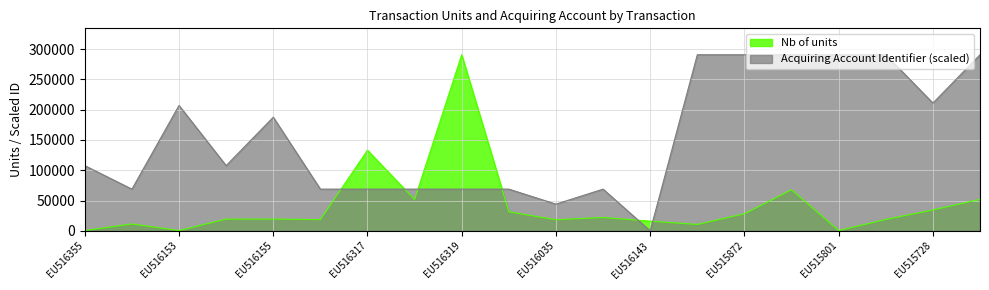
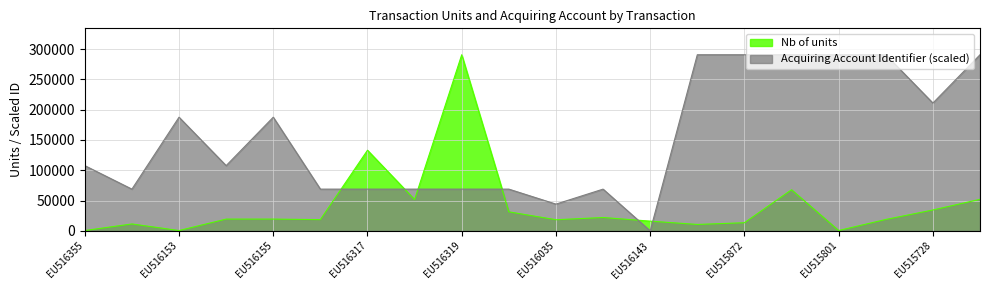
Acquiring Account Identifier (scaled), EU516153: 210000 -> 190000
Nb of units, EU515872: 30000 -> 10000
